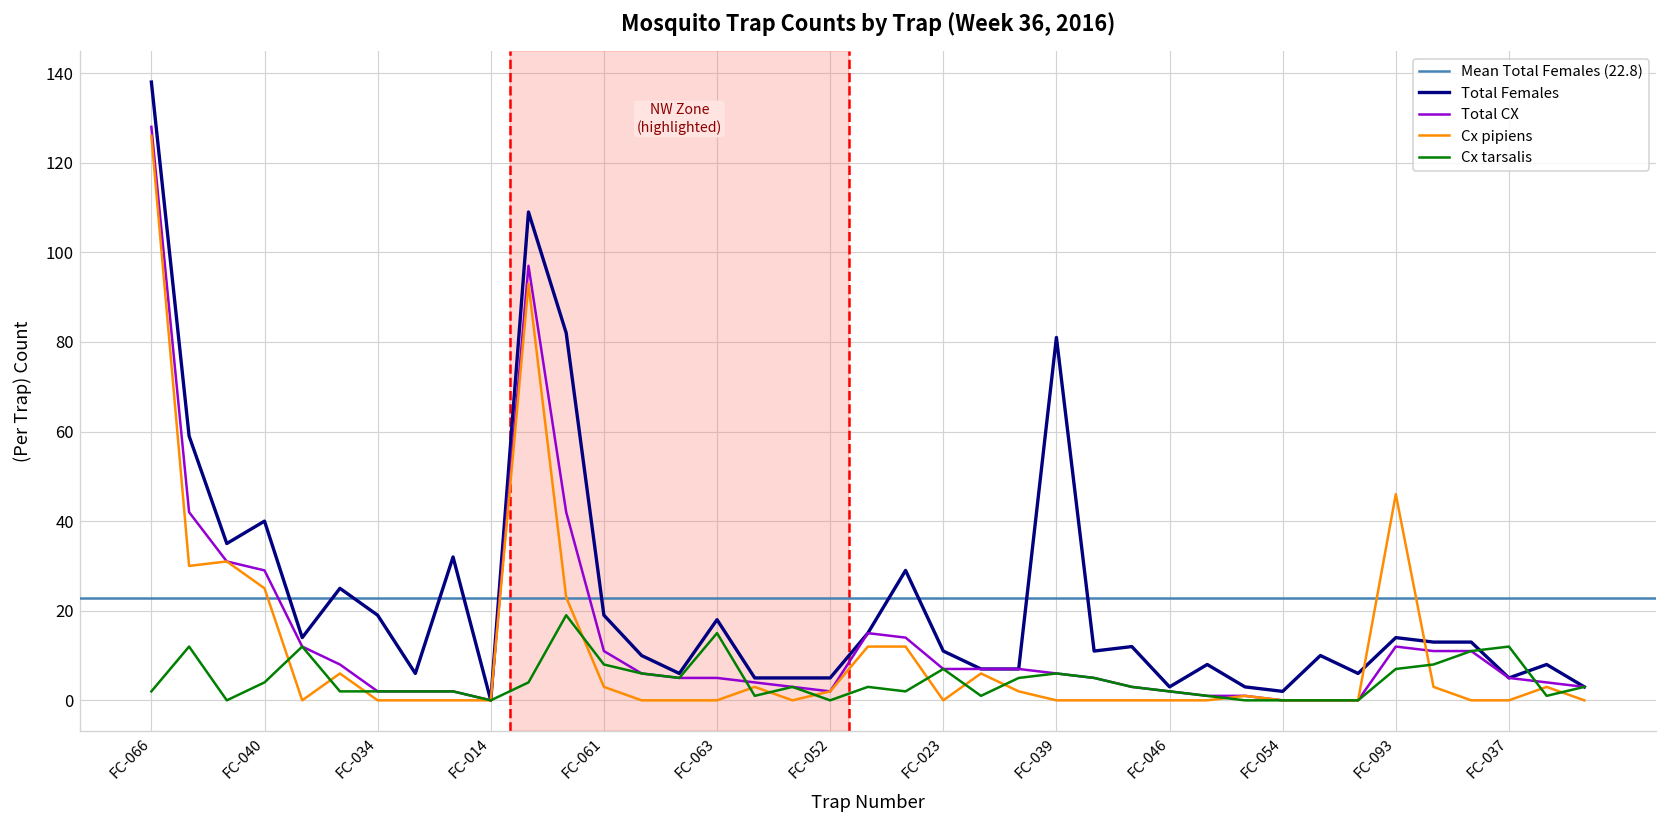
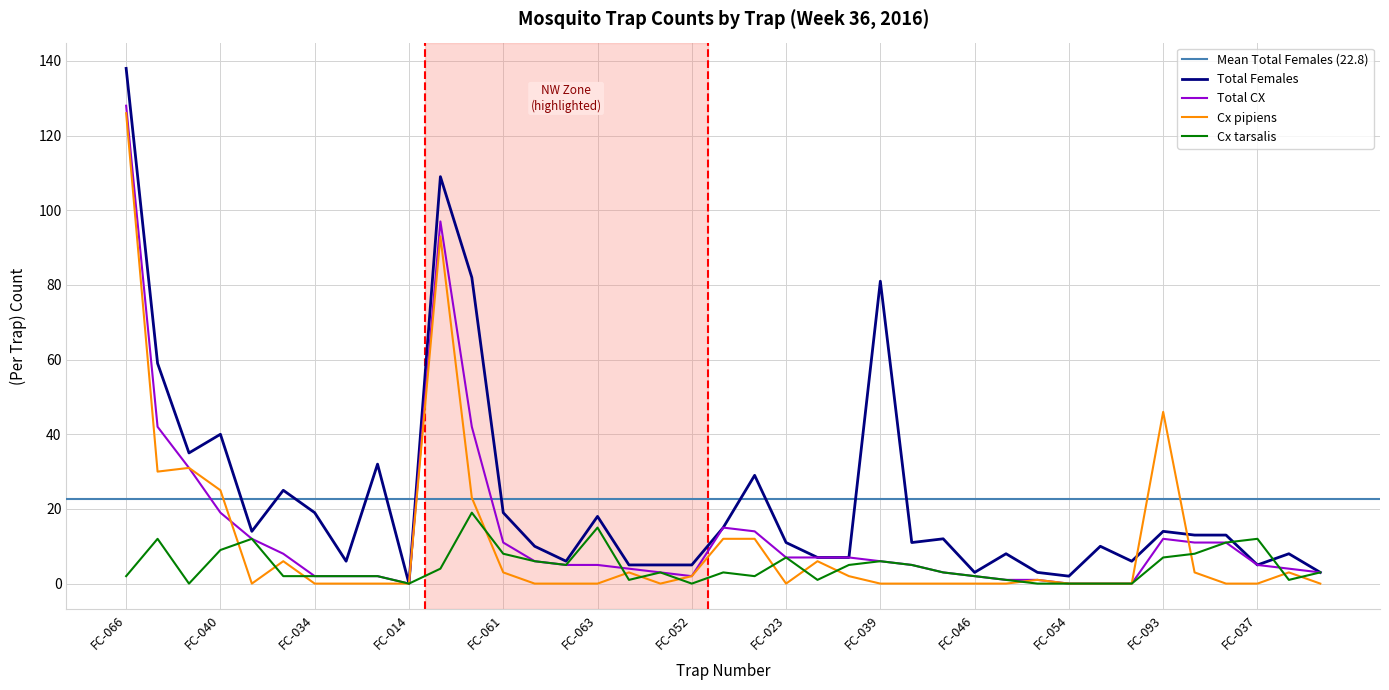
Total CX, FC-040: 29 -> 19
Cx tarsalis, FC-040: 4 -> 9
